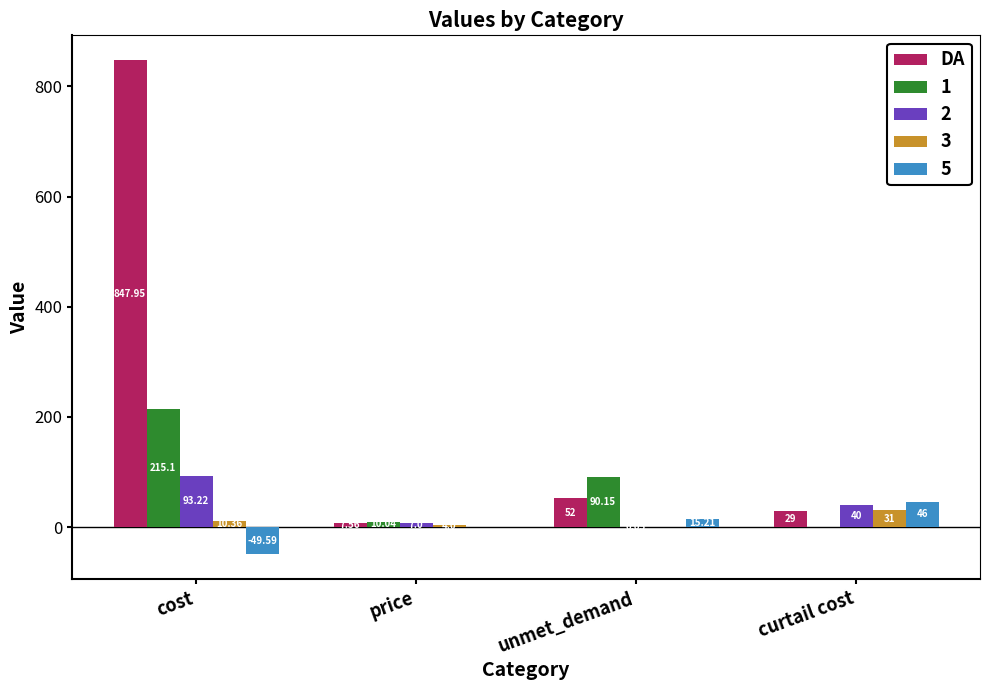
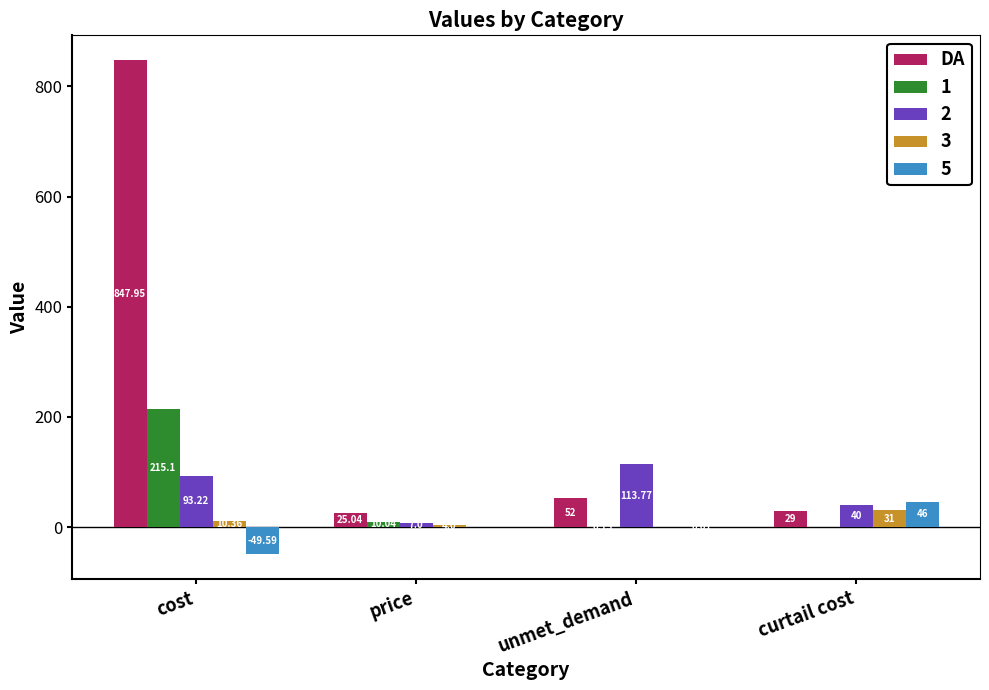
DA, price: 10 -> 30
1, unmet_demand: 90 -> 0
2, unmet_demand: 0 -> 110
5, unmet_demand: 20 -> 0
